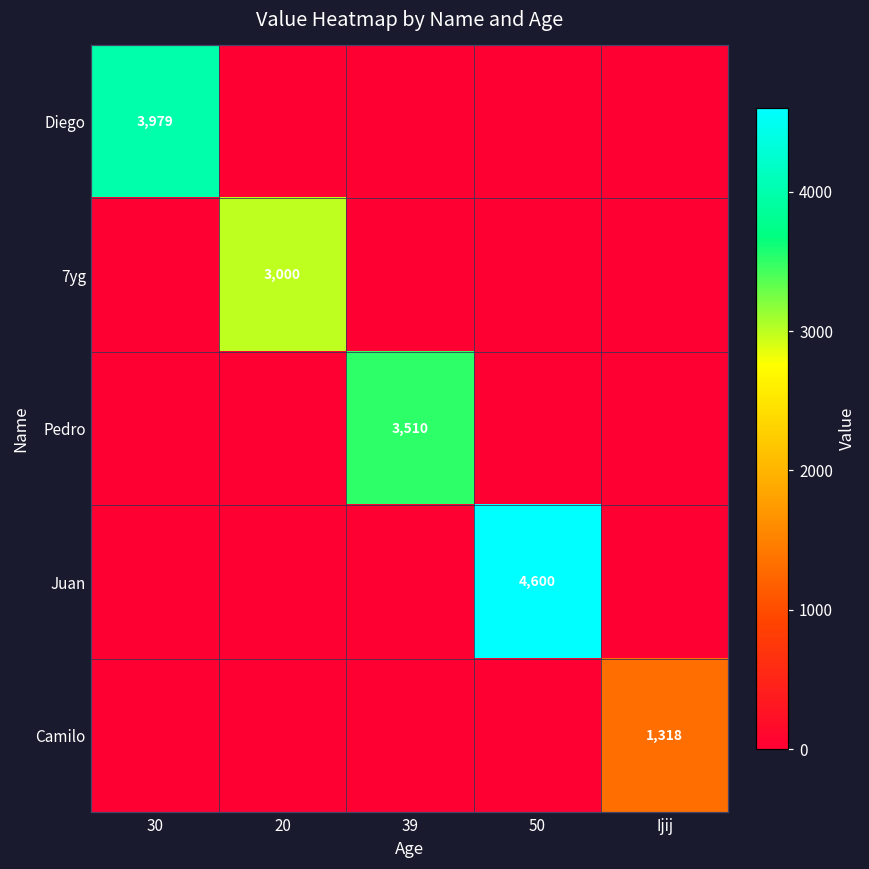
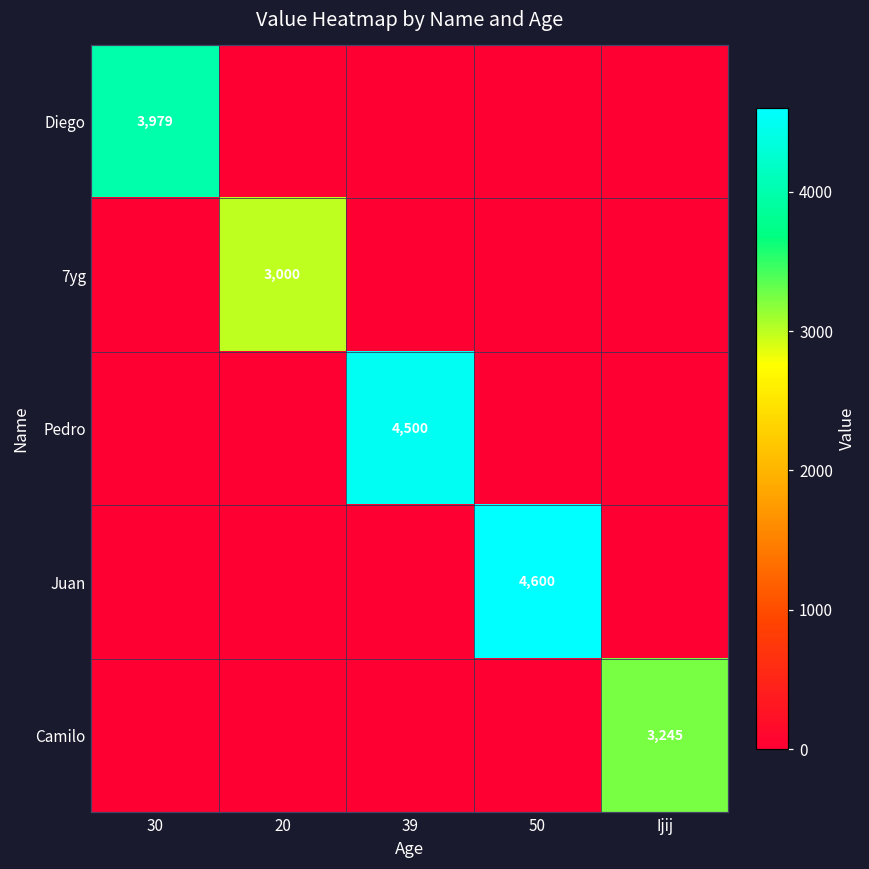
Pedro, 39: 3,510 -> 4,500
Camilo, Ijij: 1,318 -> 3,245
